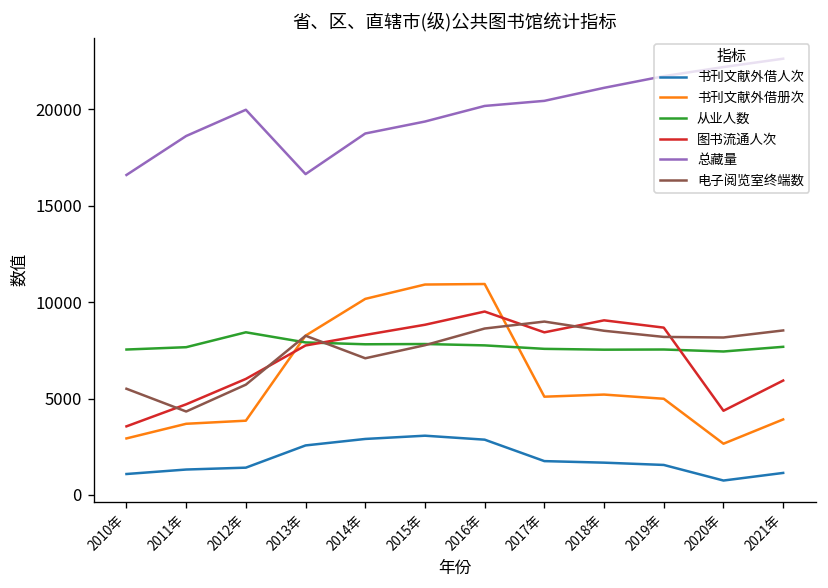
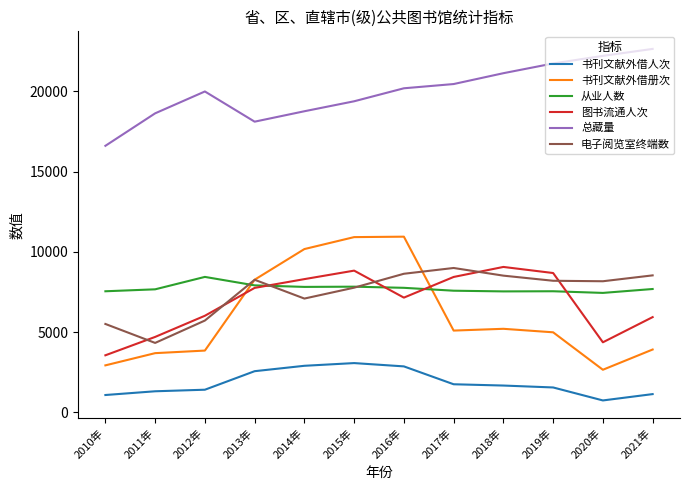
总藏量, 2013年: 16600 -> 18100
图书流通人次, 2016年: 9500 -> 7100
